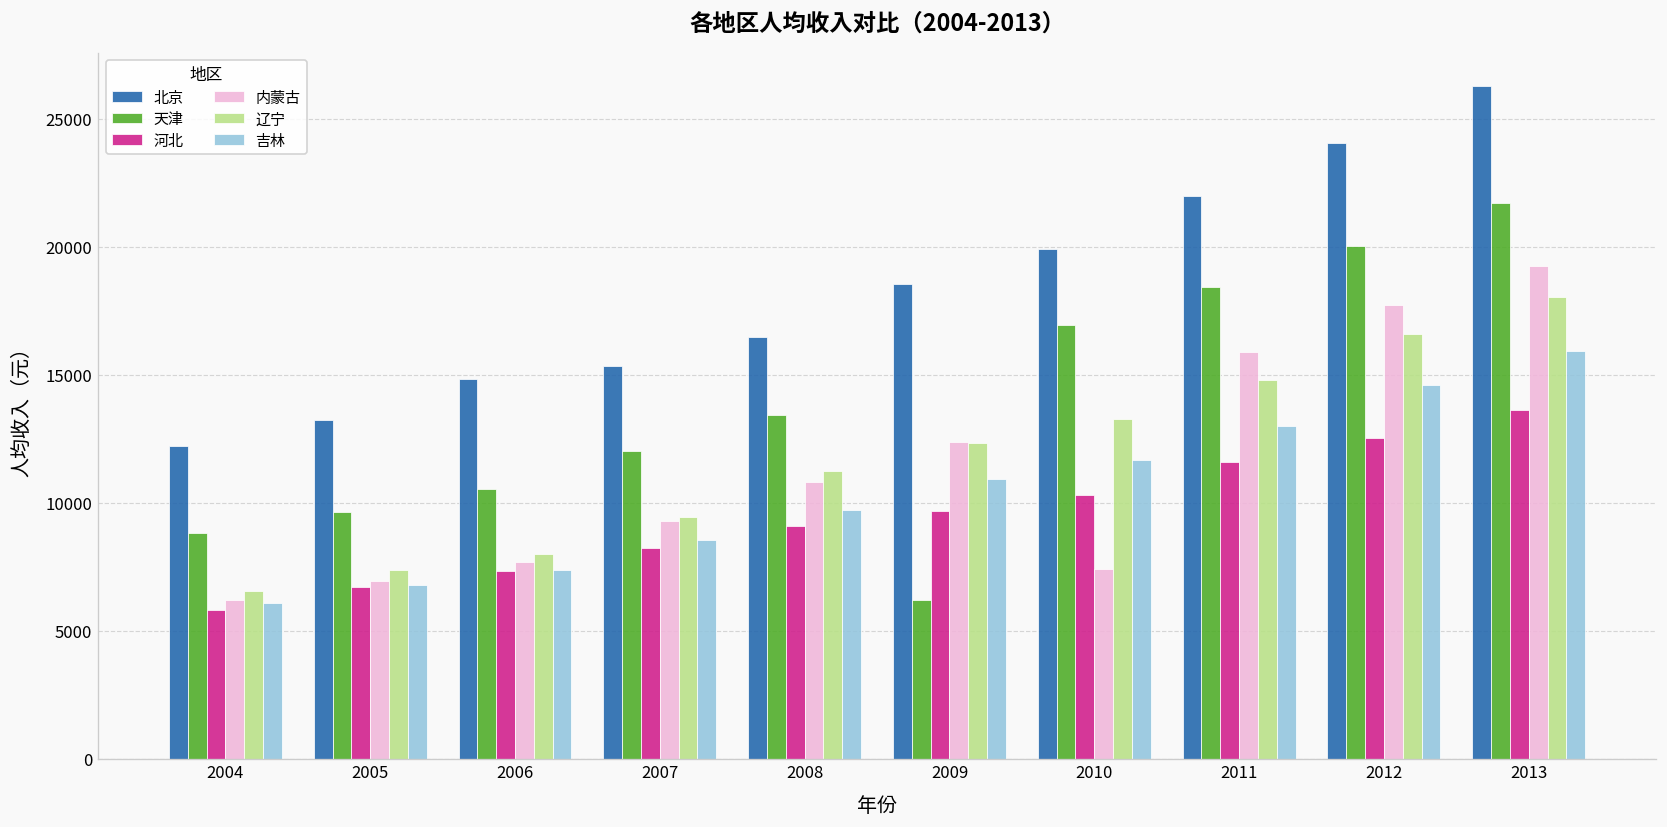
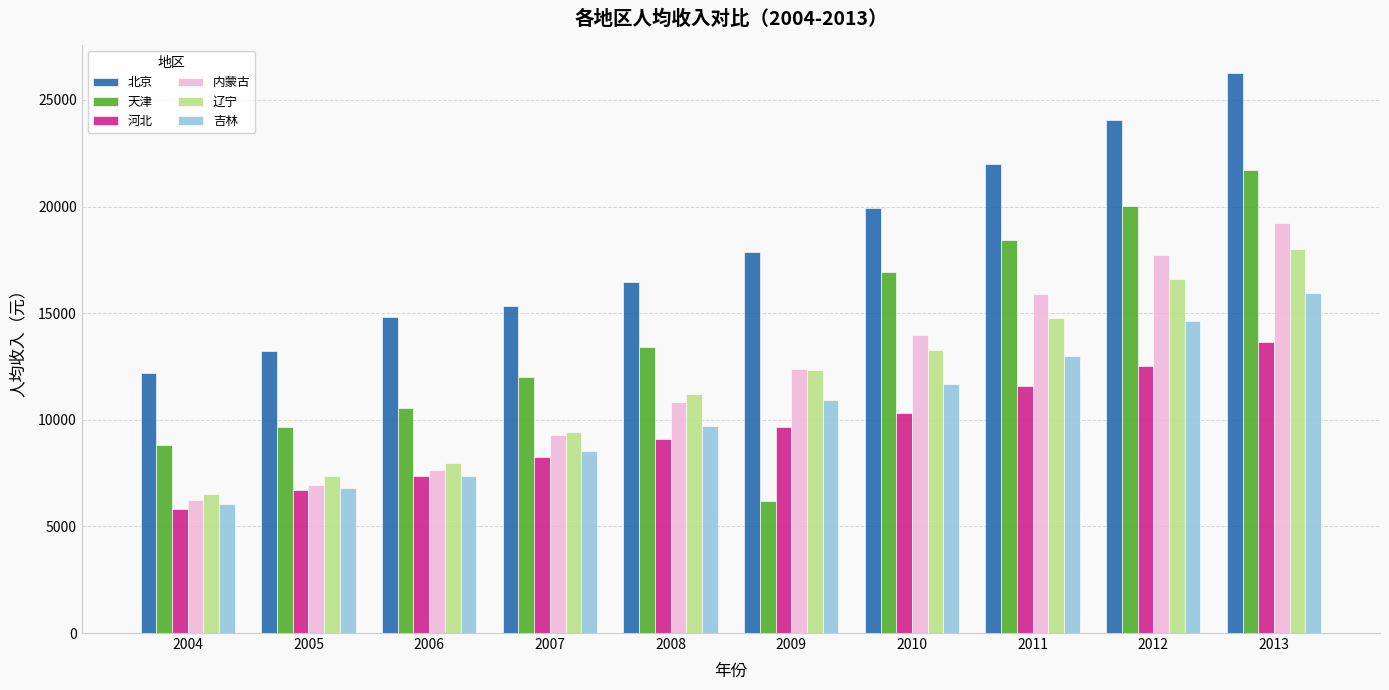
北京, 2009: 18500 -> 17900
内蒙古, 2010: 7400 -> 14000
